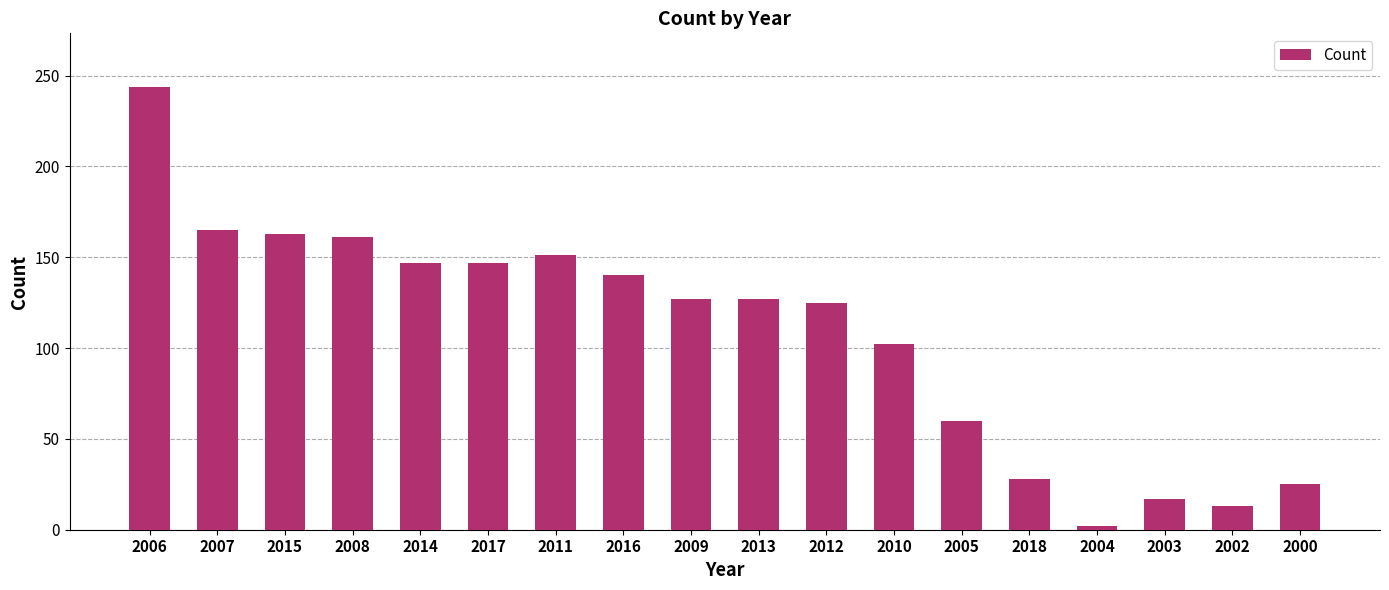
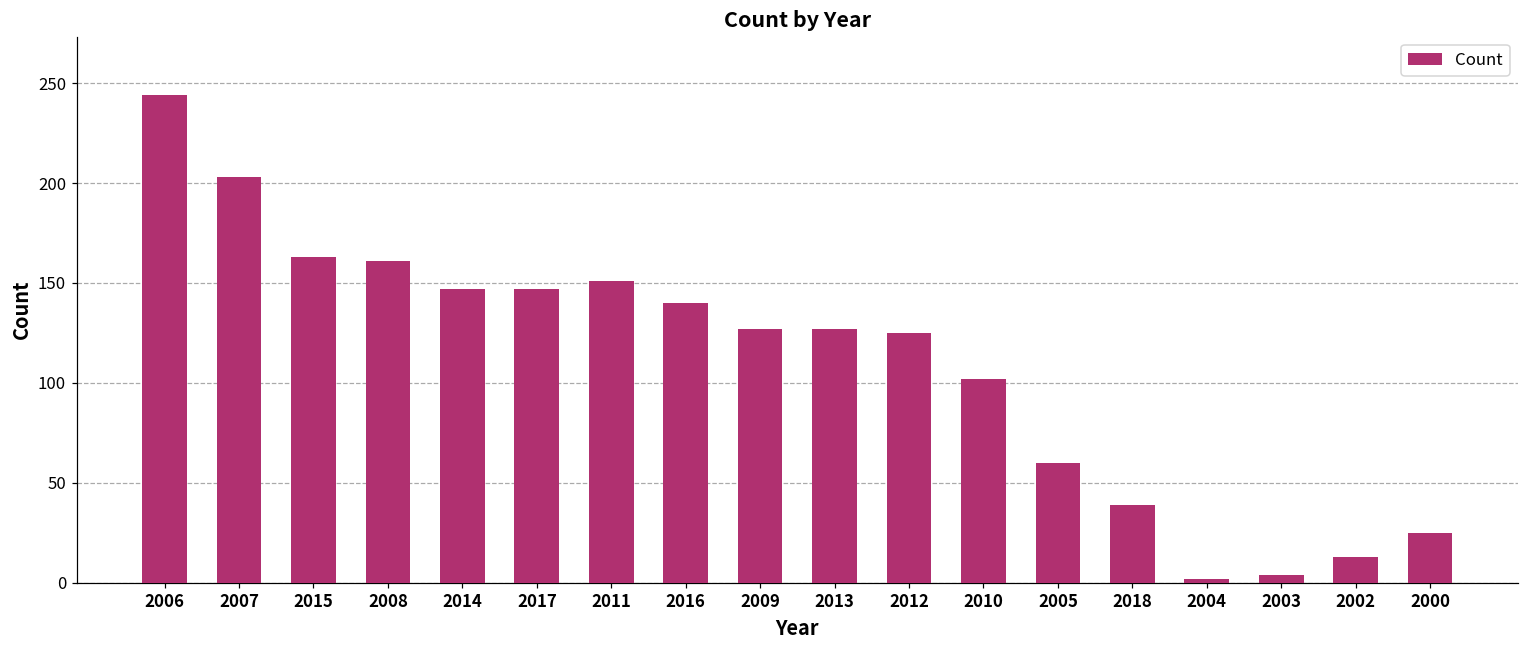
2007: 165 -> 203
2018: 28 -> 39
2003: 17 -> 4
